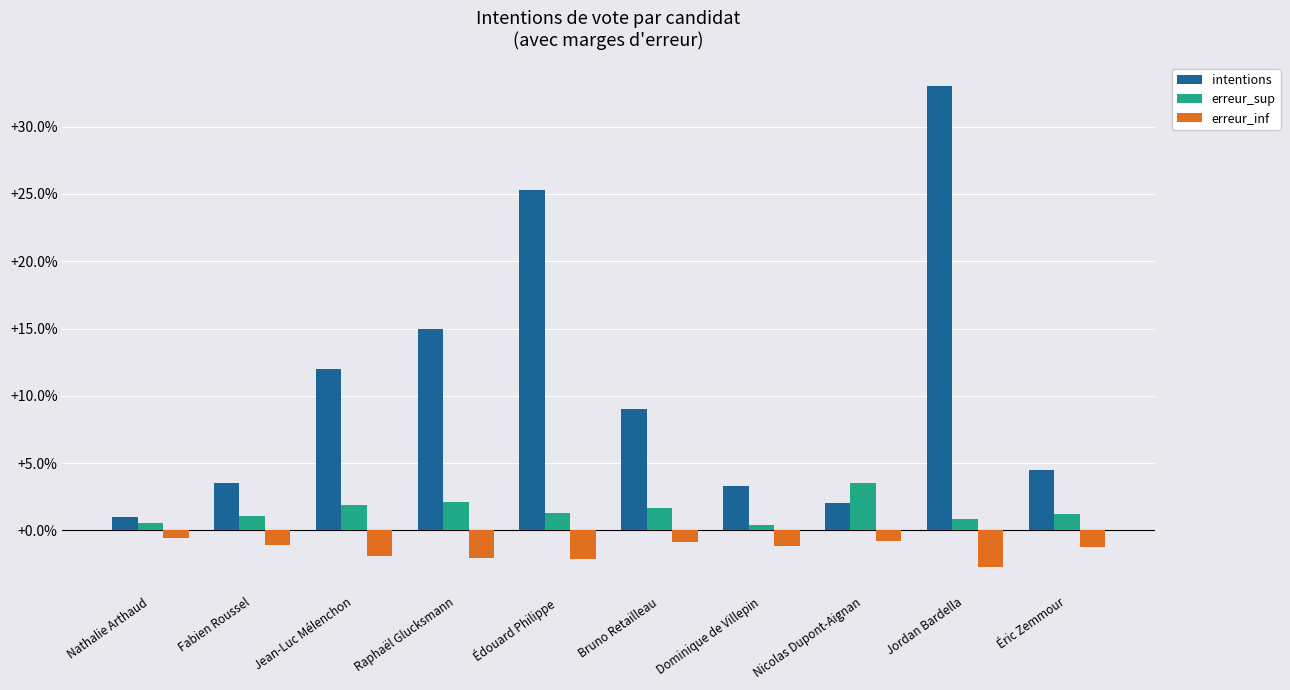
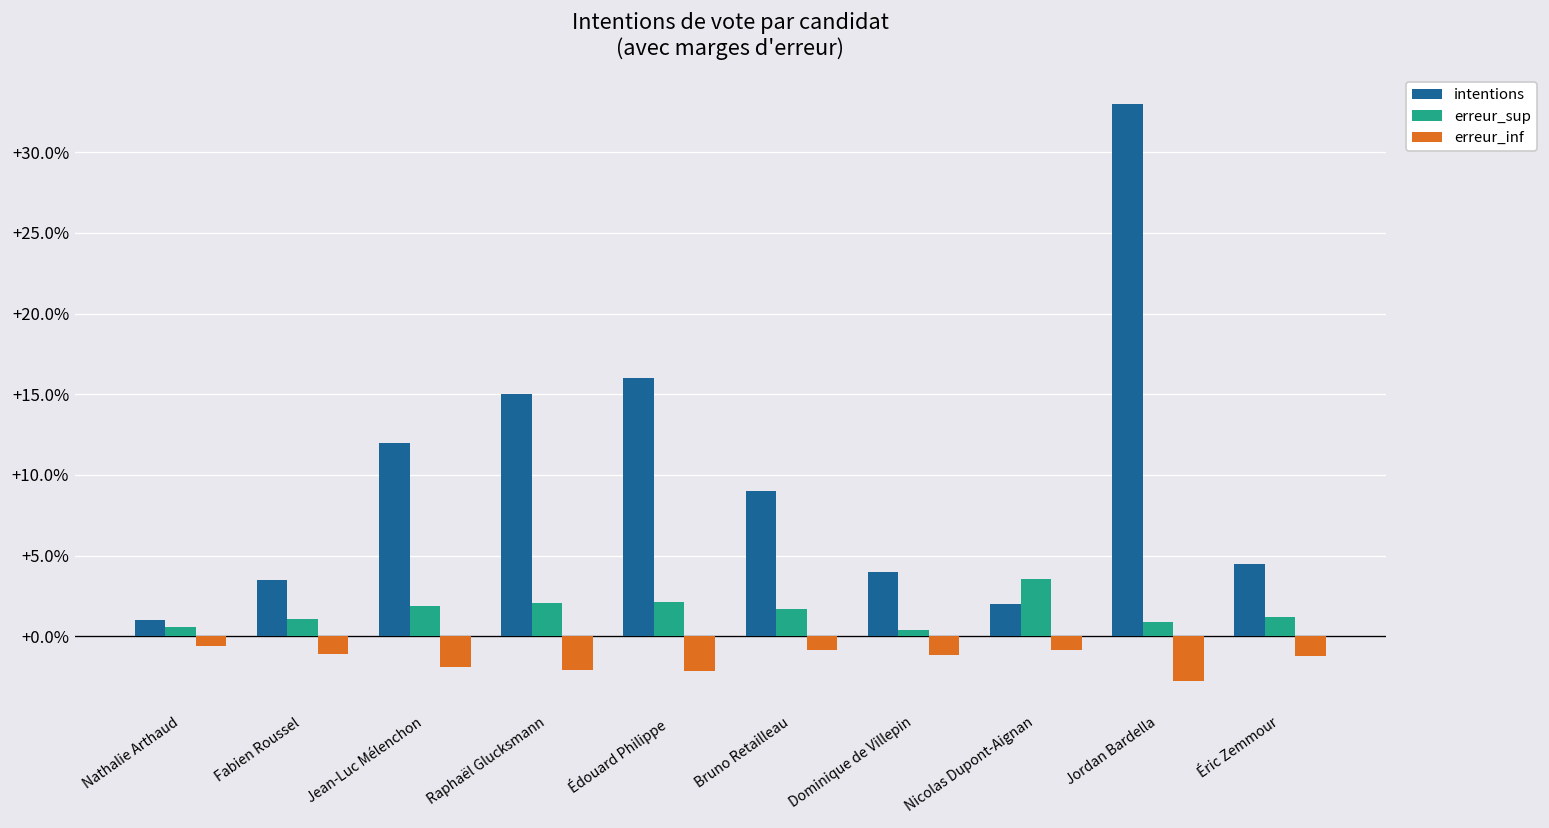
intentions, Édouard Philippe: +25.3% -> +16.0%
erreur_sup, Édouard Philippe: +1.3% -> +2.1%
intentions, Dominique de Villepin: +3.3% -> +4.0%
